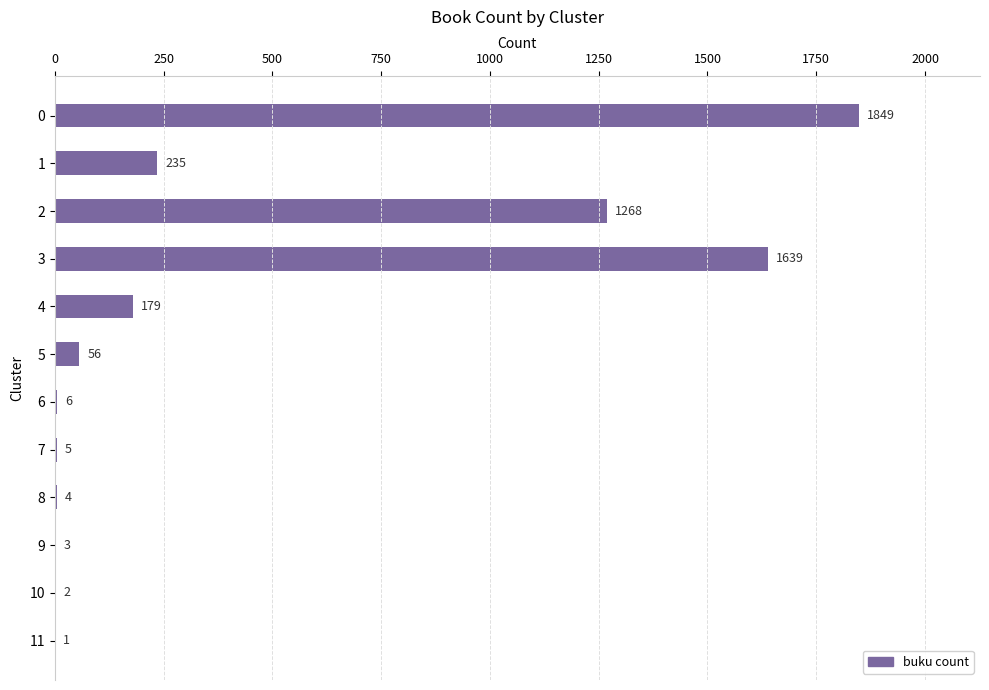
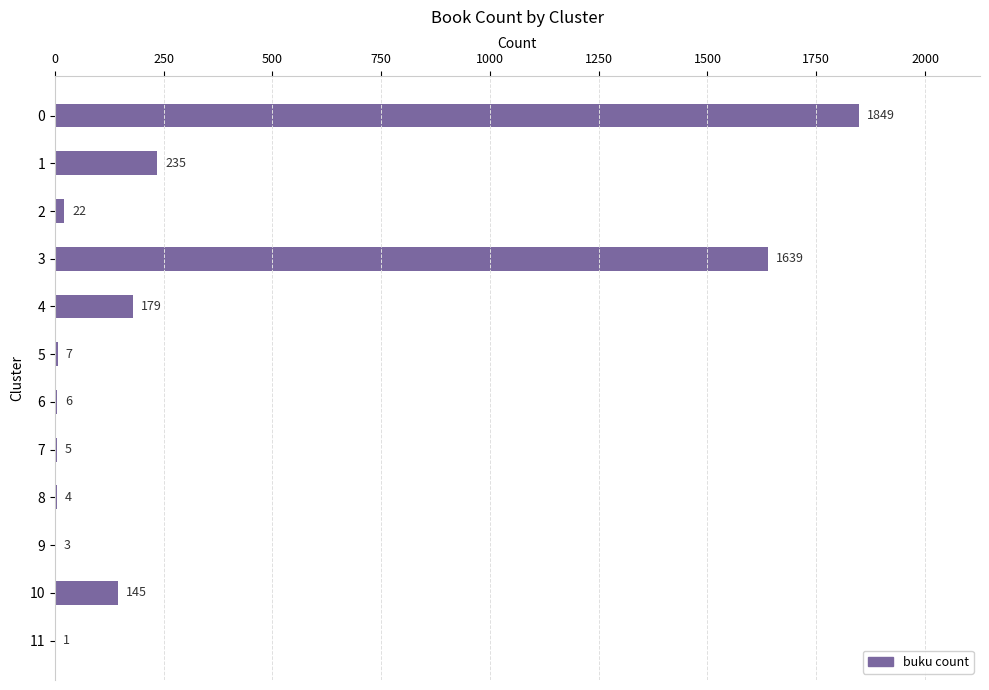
2: 1268 -> 22
5: 56 -> 7
10: 2 -> 145
